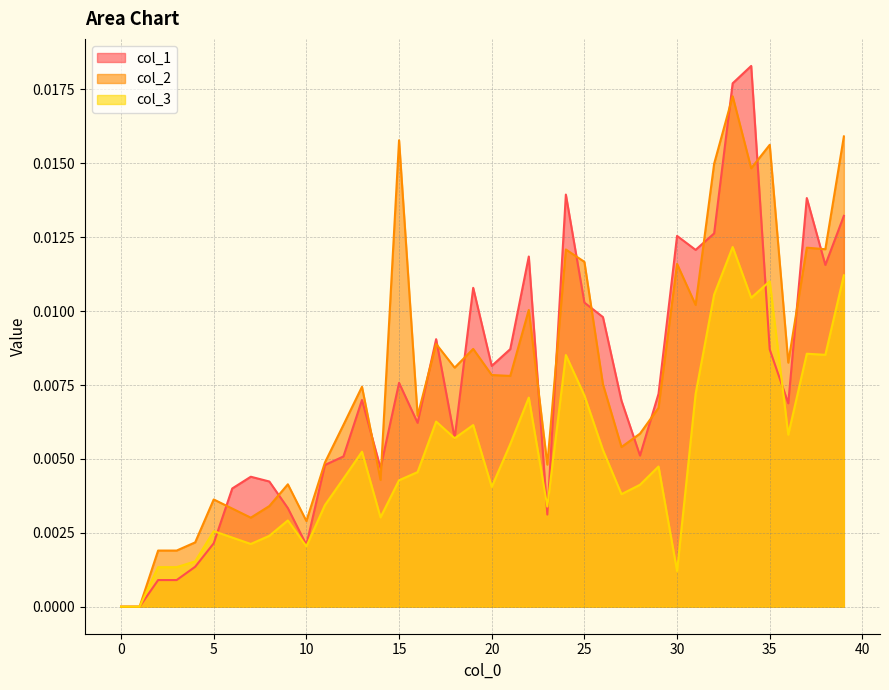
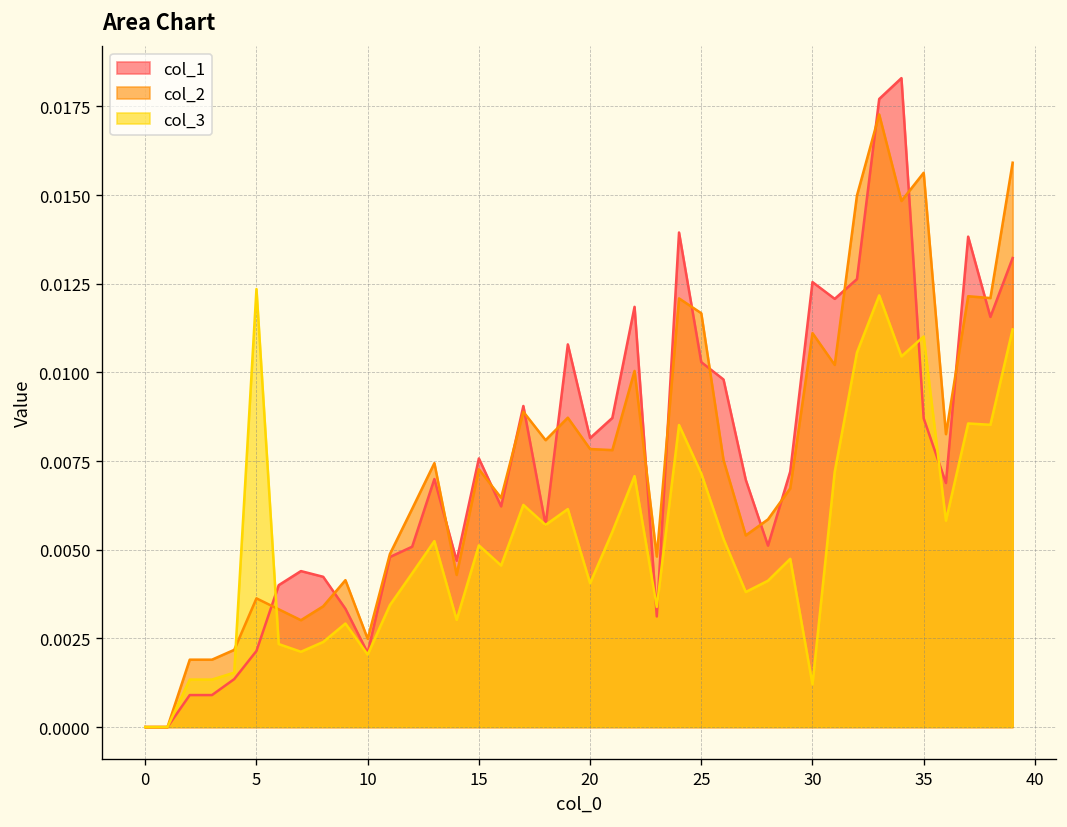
col_3, 5: 0.0026 -> 0.0124
col_2, 10: 0.0029 -> 0.0025
col_2, 15: 0.0158 -> 0.0073
col_3, 15: 0.0043 -> 0.0051
col_2, 30: 0.0116 -> 0.0111
